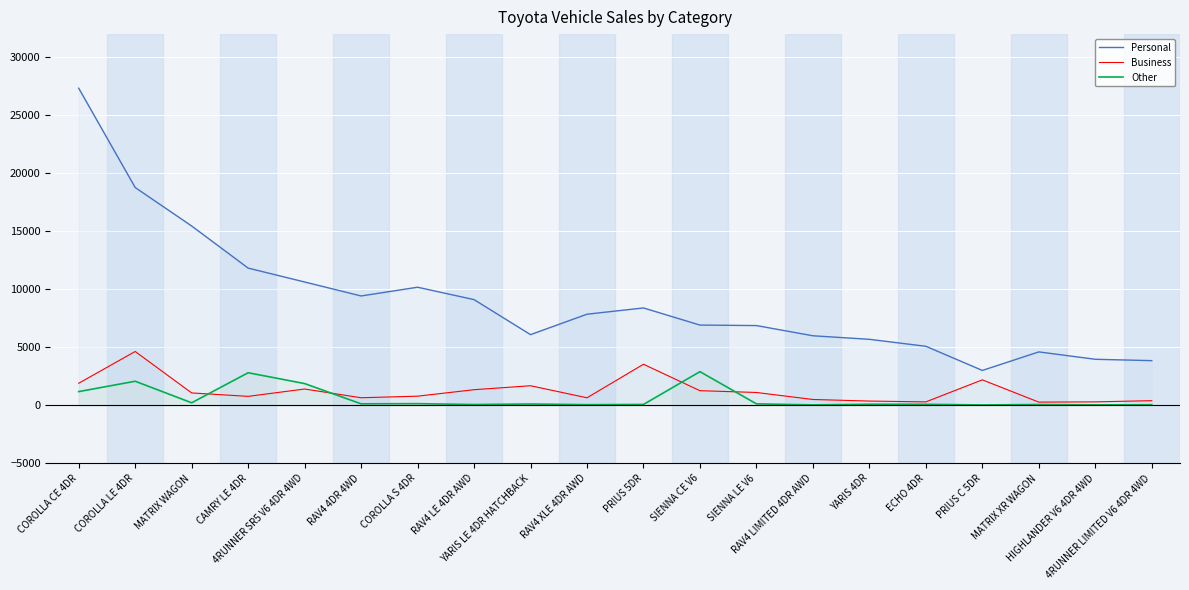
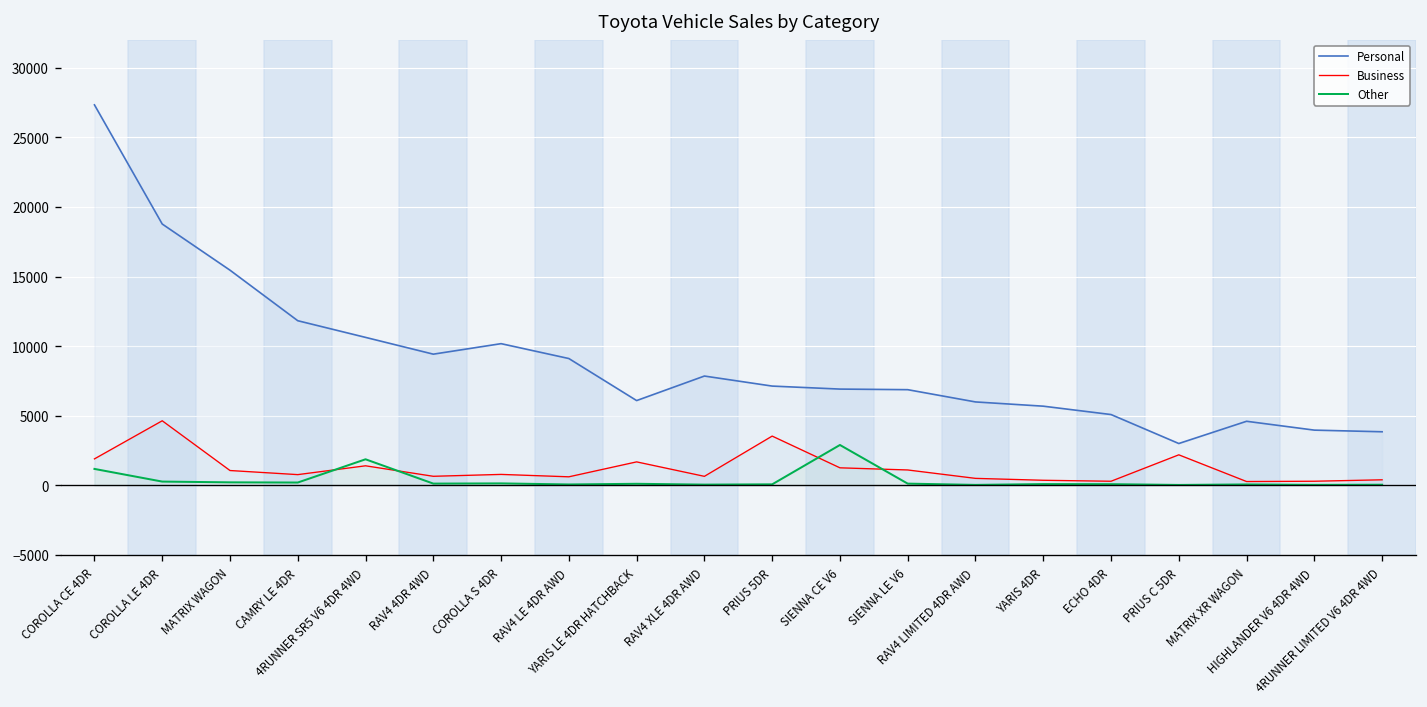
Other, COROLLA LE 4DR: 2100 -> 300
Other, CAMRY LE 4DR: 2800 -> 200
Business, RAV4 LE 4DR AWD: 1300 -> 600
Personal, PRIUS 5DR: 8400 -> 7100
